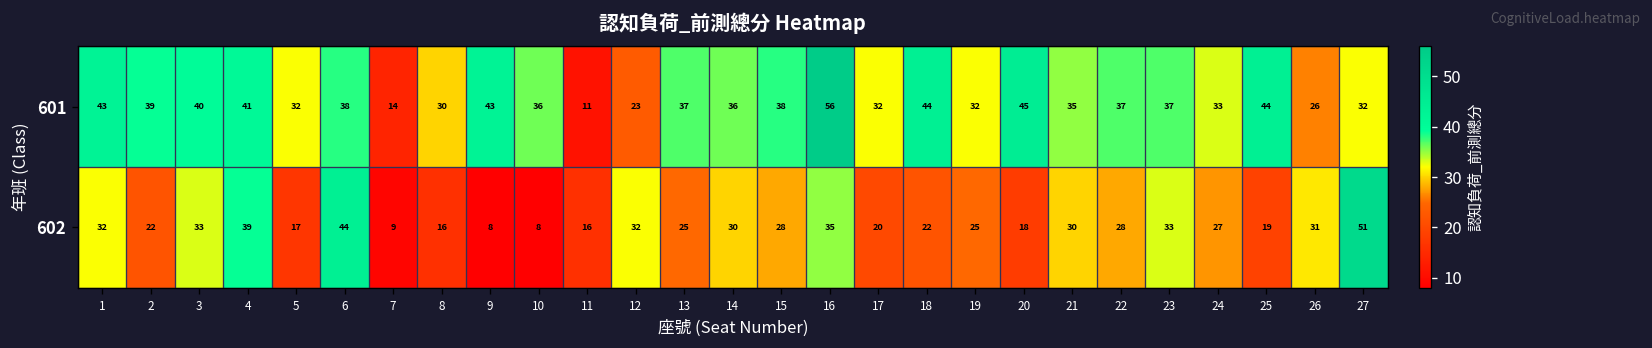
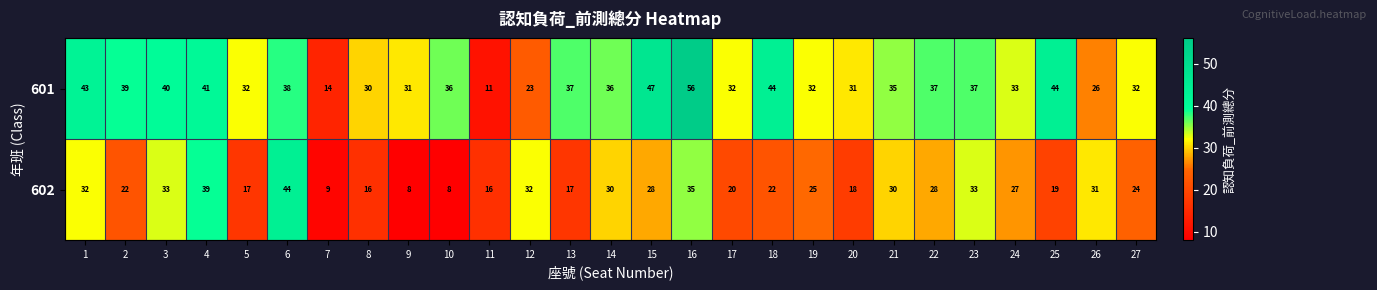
601, 9: 43 -> 31
601, 15: 38 -> 47
601, 20: 45 -> 31
602, 13: 25 -> 17
602, 27: 51 -> 24
